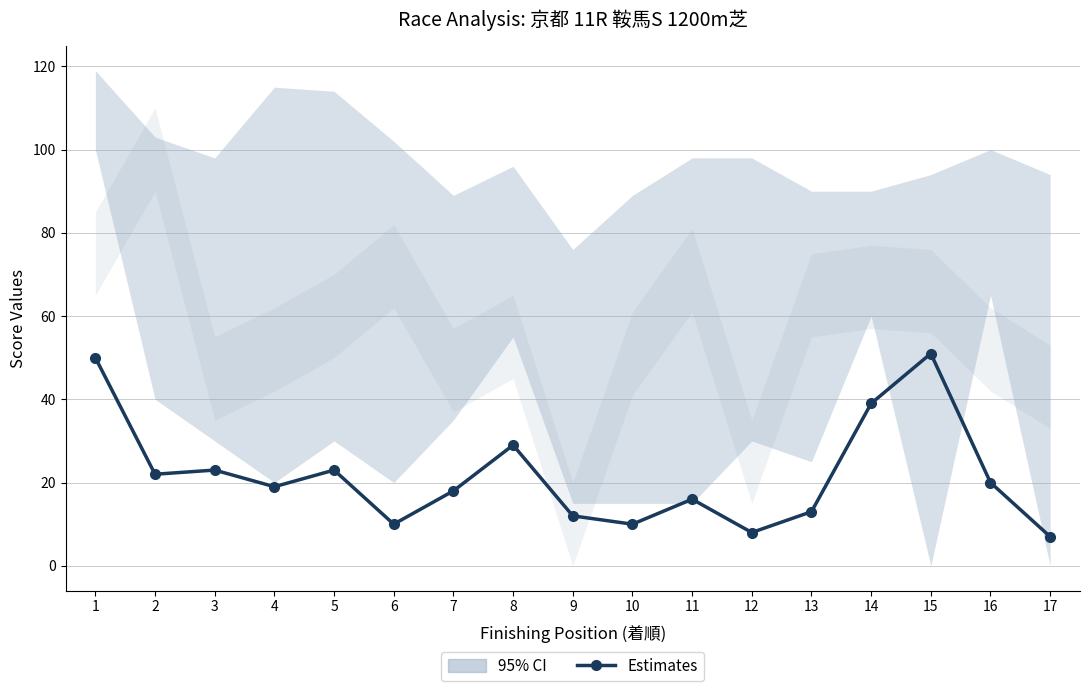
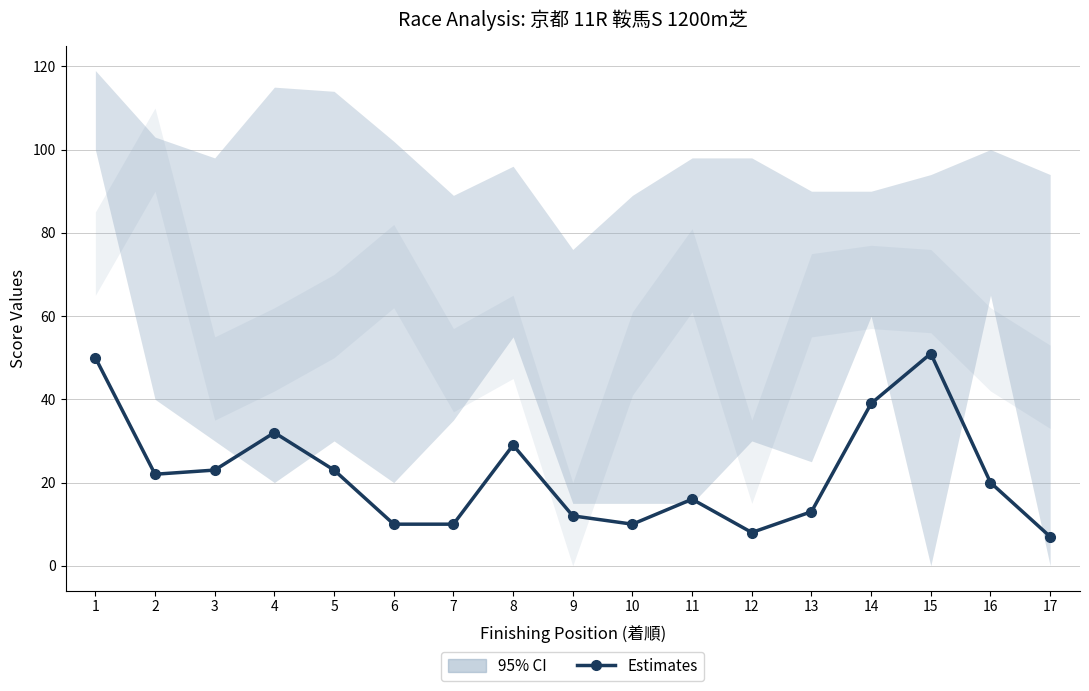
Estimates, 4: 19 -> 32
Estimates, 7: 18 -> 10
